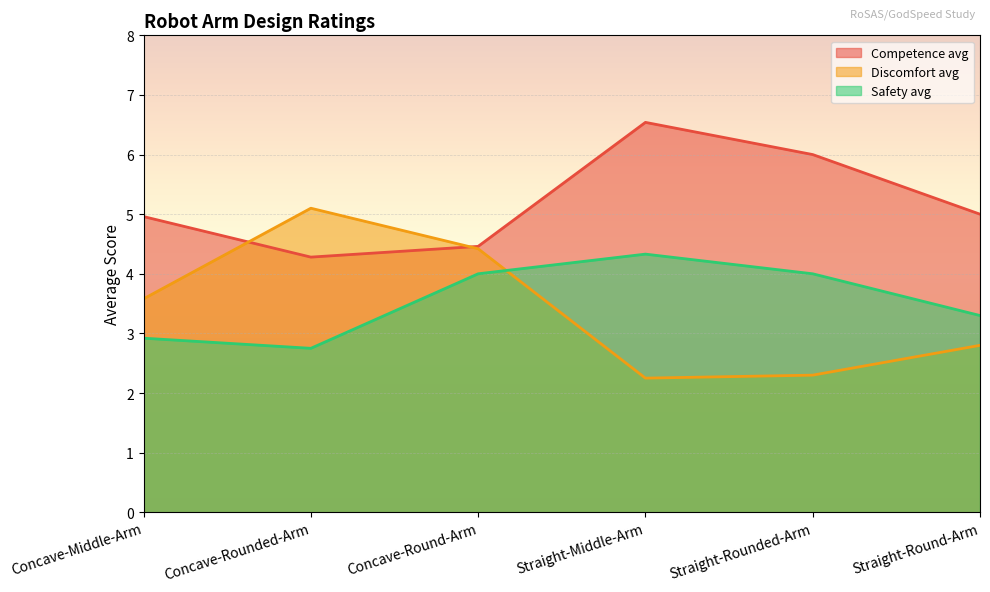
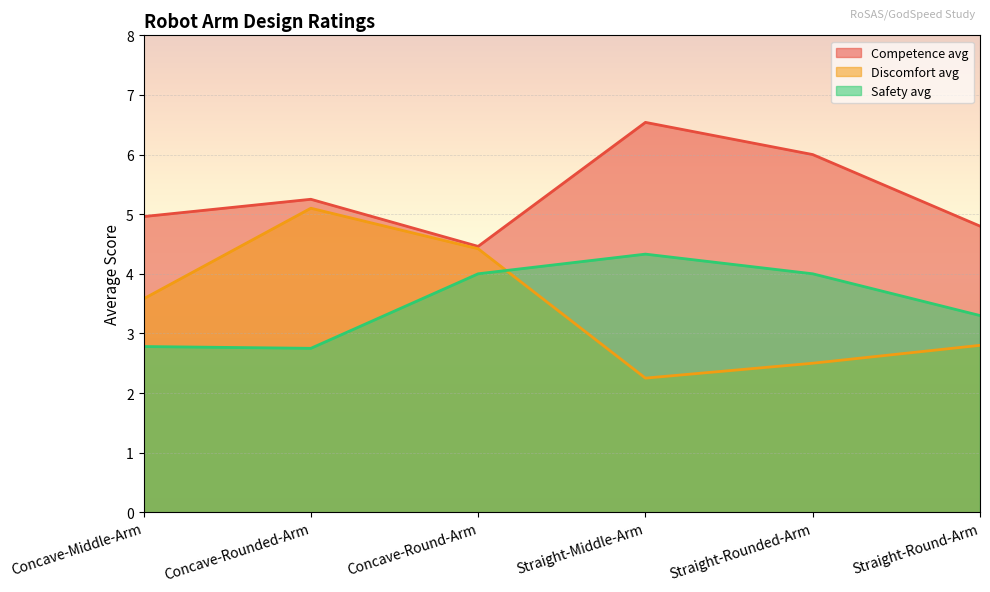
Safety avg, Concave-Middle-Arm: 2.9 -> 2.8
Competence avg, Concave-Rounded-Arm: 4.3 -> 5.3
Discomfort avg, Straight-Rounded-Arm: 2.3 -> 2.5
Competence avg, Straight-Round-Arm: 5.0 -> 4.8
